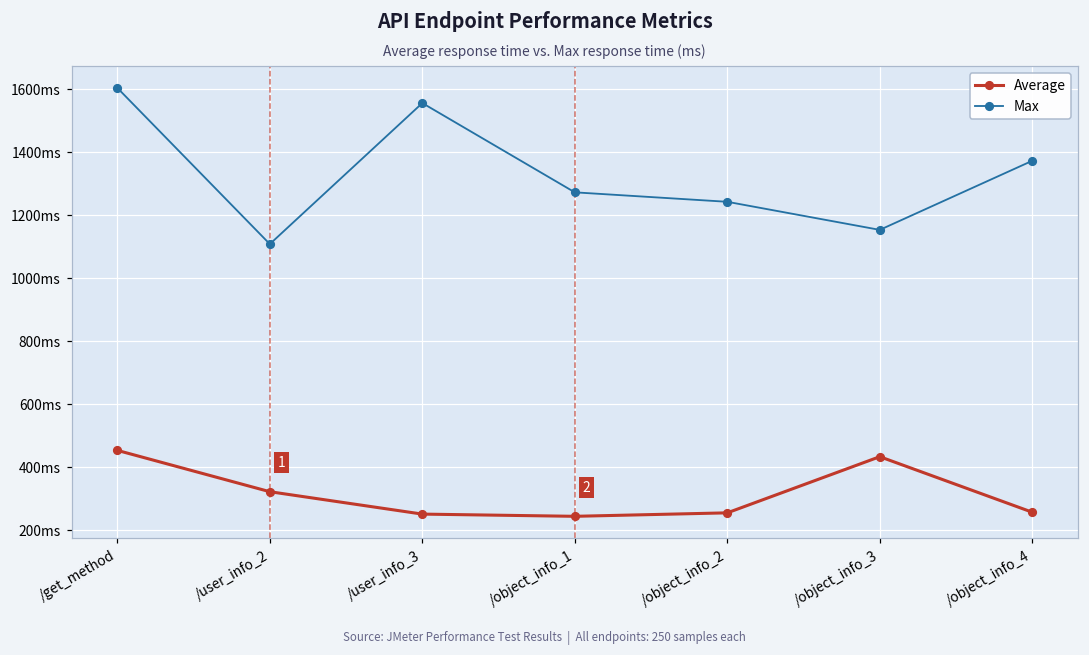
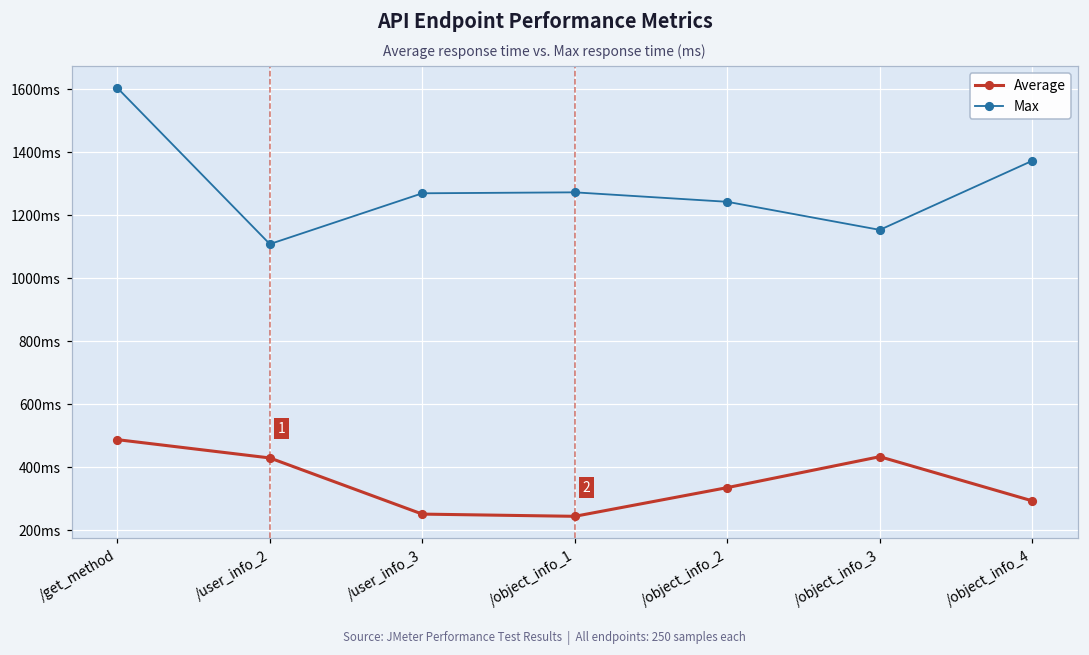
Average, /get_method: 450ms -> 490ms
Average, /user_info_2: 320ms -> 430ms
Max, /user_info_3: 1550ms -> 1270ms
Average, /object_info_2: 260ms -> 340ms
Average, /object_info_4: 260ms -> 290ms
